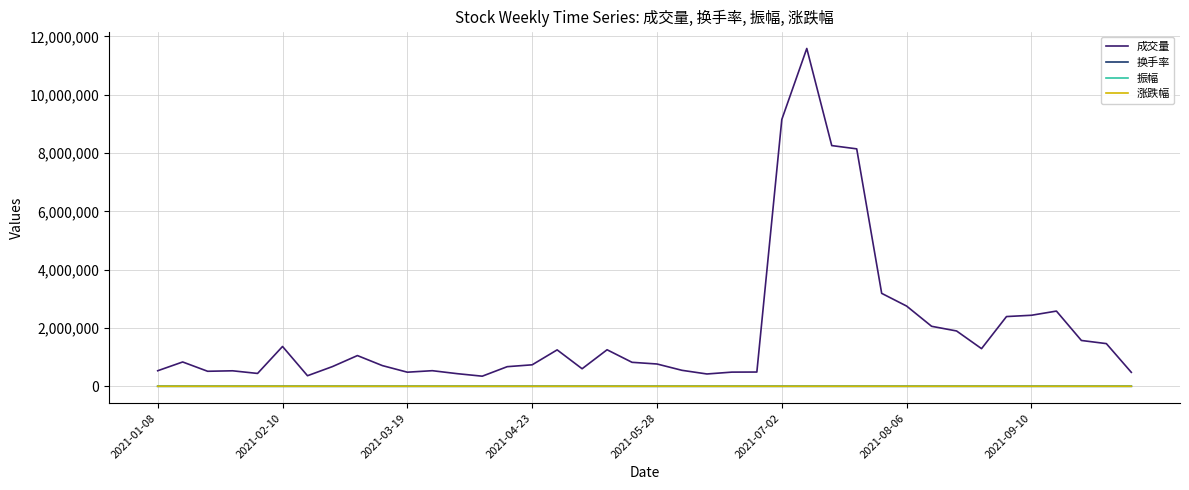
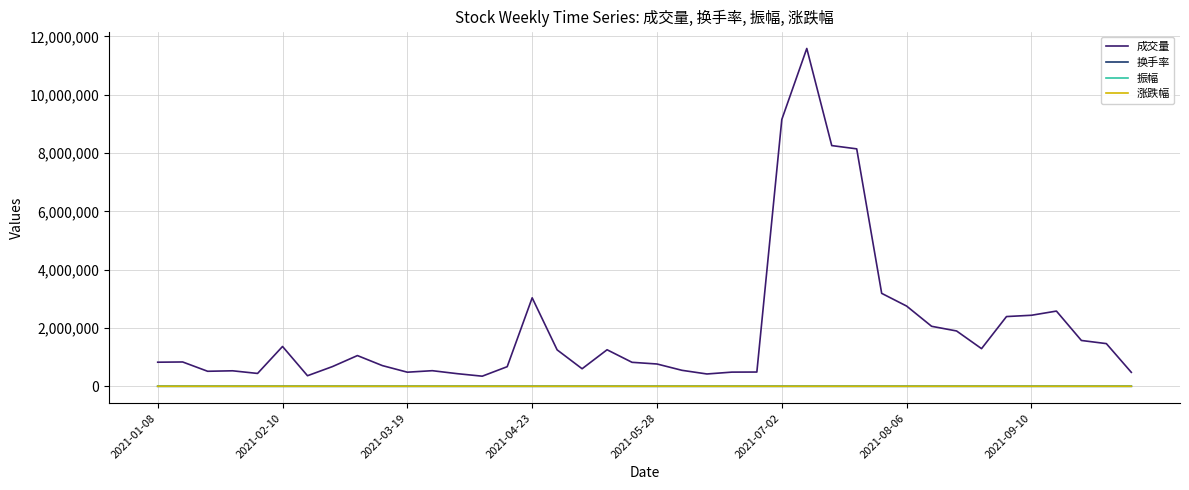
成交量, 2021-01-08: 500,000 -> 800,000
成交量, 2021-04-23: 700,000 -> 3,000,000
